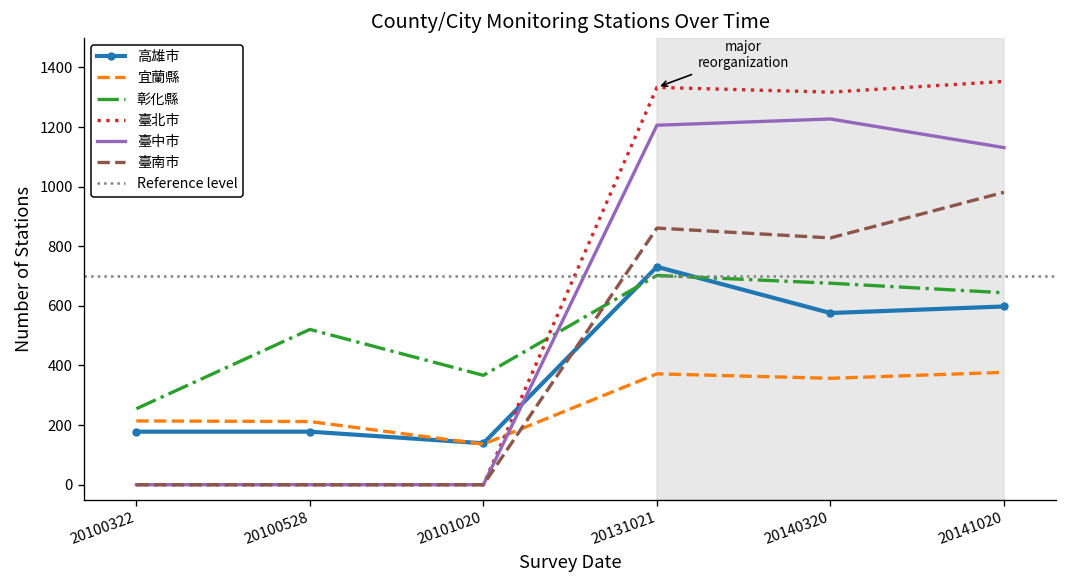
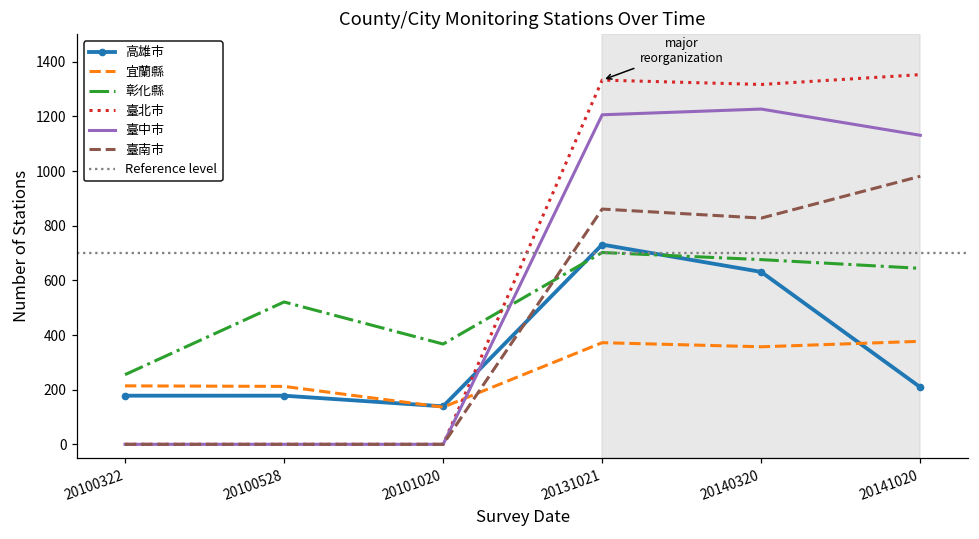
高雄市, 20140320: 580 -> 630
高雄市, 20141020: 600 -> 210
